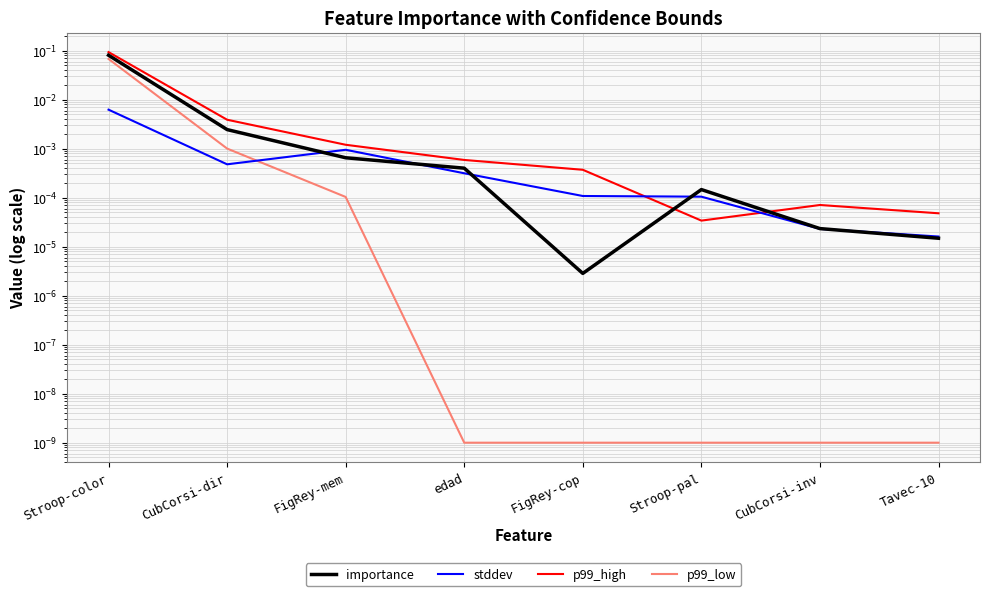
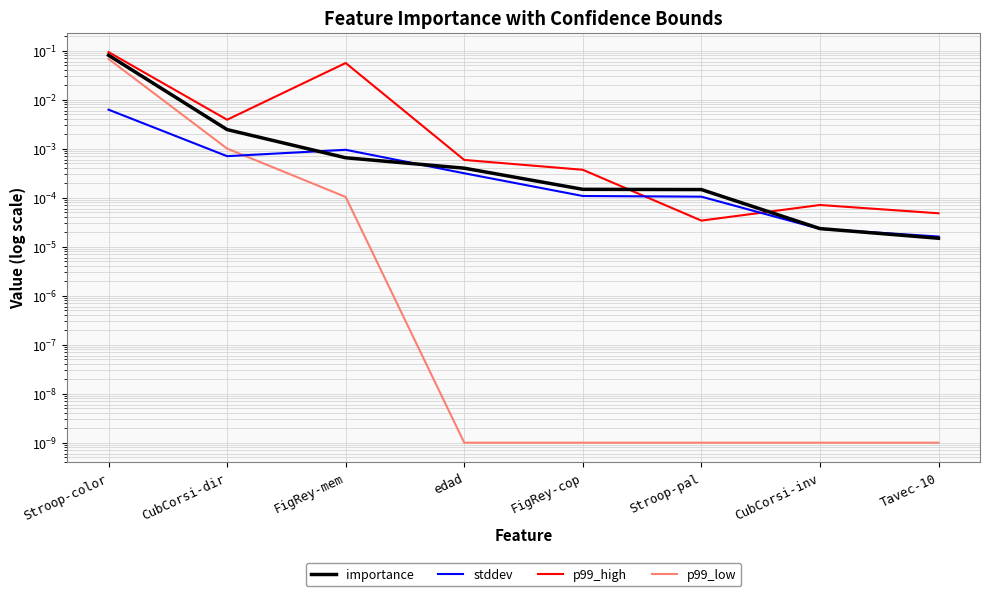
stddev, CubCorsi-dir: 0.0005 -> 0.0007
p99_high, FigRey-mem: 0.0012 -> 0.06
importance, FigRey-cop: 0.000003 -> 0.00015
